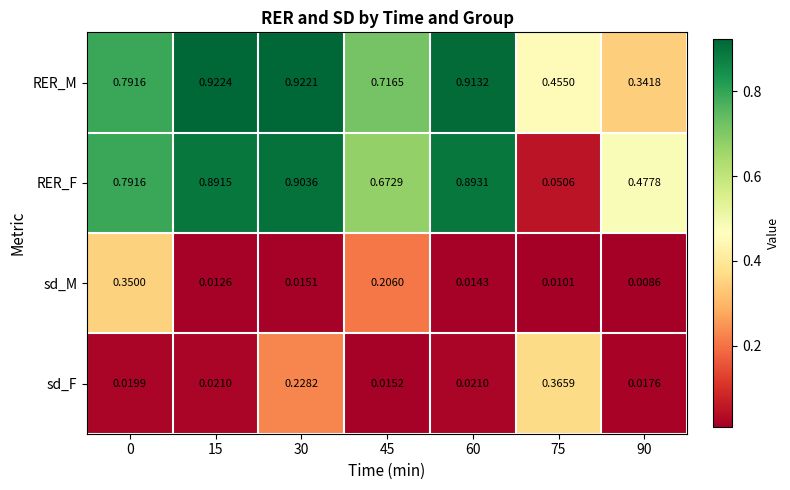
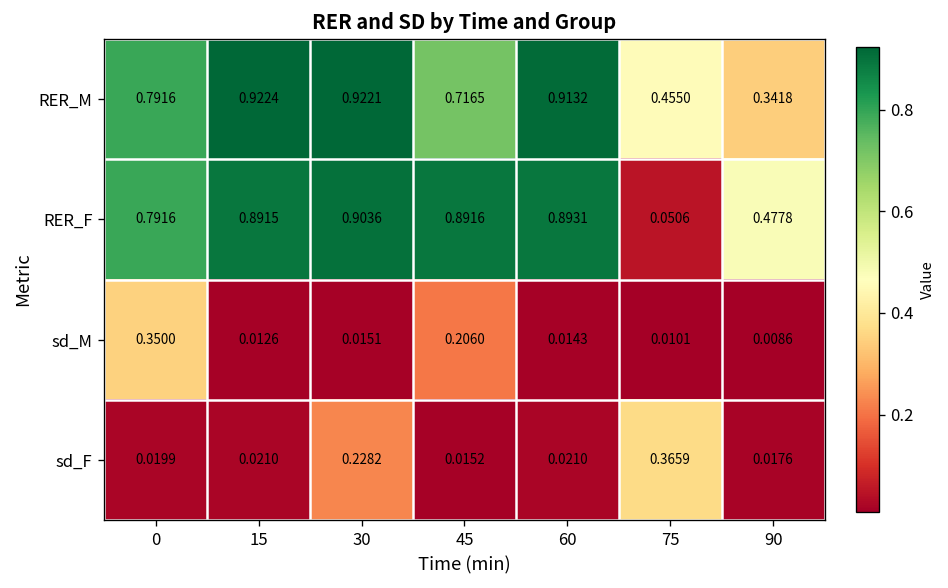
RER_F, 45: 0.6729 -> 0.8916
